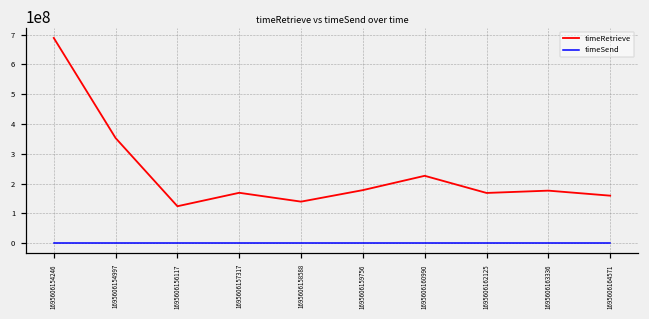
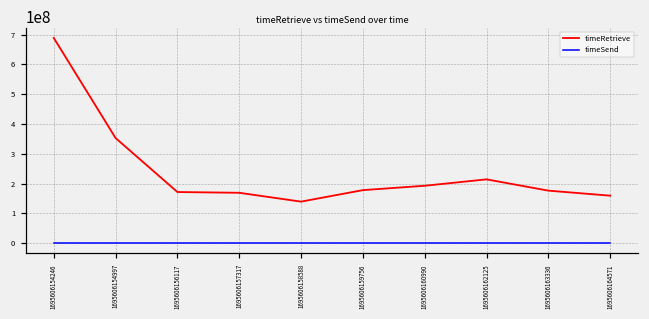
timeRetrieve, 1695606156117: 120000000 -> 170000000
timeRetrieve, 1695606160990: 230000000 -> 190000000
timeRetrieve, 1695606162125: 170000000 -> 210000000
